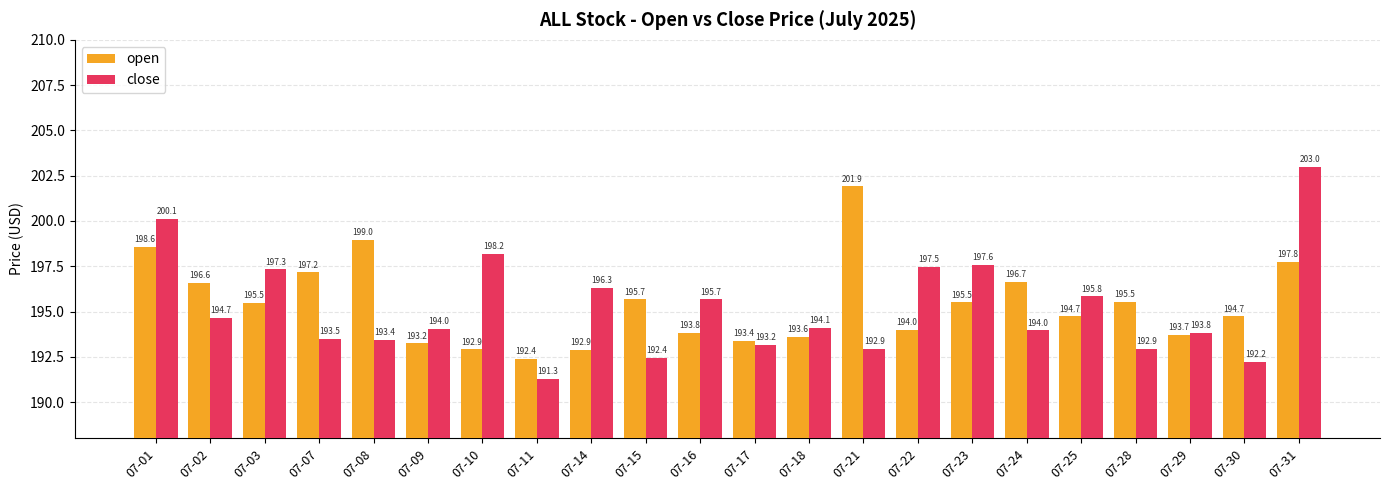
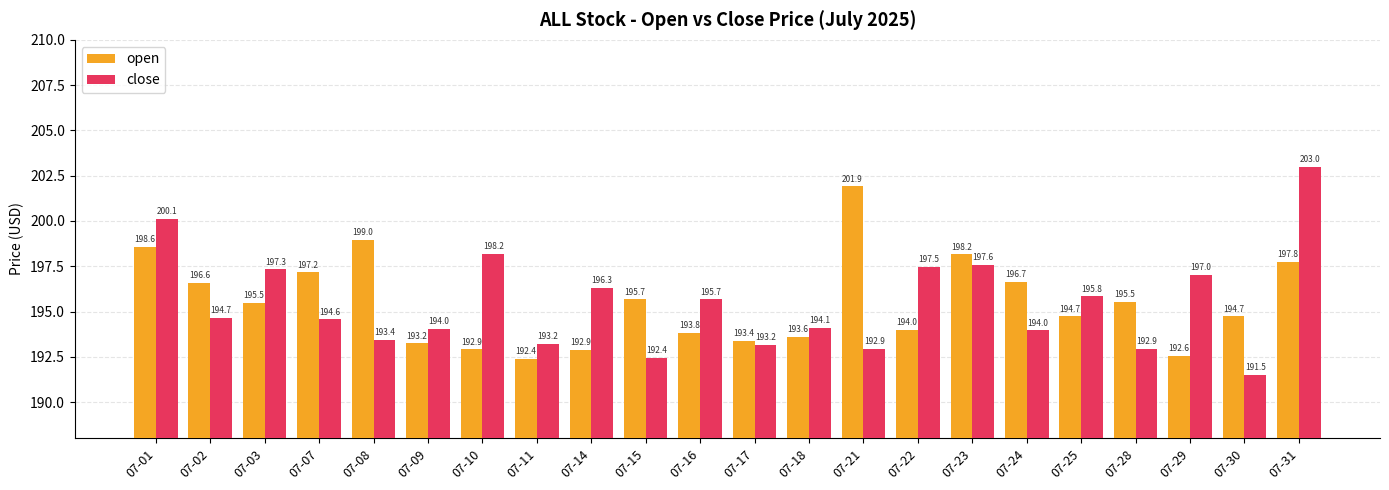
close, 07-07: 193.5 -> 194.6
close, 07-11: 191.3 -> 193.2
open, 07-23: 195.5 -> 198.2
open, 07-29: 193.7 -> 192.6
close, 07-29: 193.8 -> 197.0
close, 07-30: 192.2 -> 191.5
